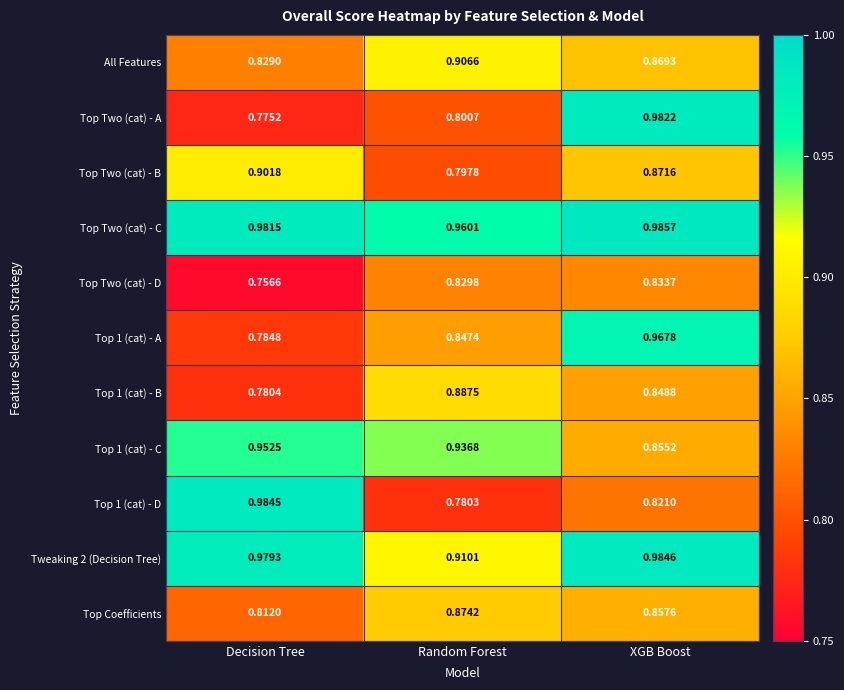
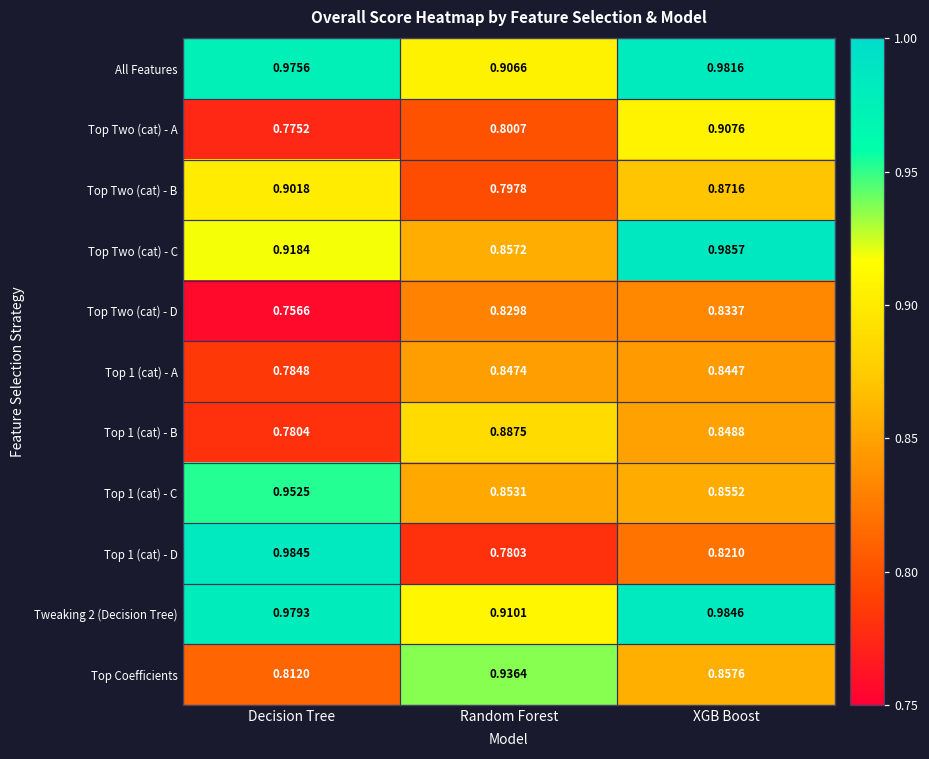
All Features, Decision Tree: 0.8290 -> 0.9756
All Features, XGB Boost: 0.8693 -> 0.9816
Top Two (cat) - A, XGB Boost: 0.9822 -> 0.9076
Top Two (cat) - C, Decision Tree: 0.9815 -> 0.9184
Top Two (cat) - C, Random Forest: 0.9601 -> 0.8572
Top 1 (cat) - A, XGB Boost: 0.9678 -> 0.8447
Top 1 (cat) - C, Random Forest: 0.9368 -> 0.8531
Top Coefficients, Random Forest: 0.8742 -> 0.9364
